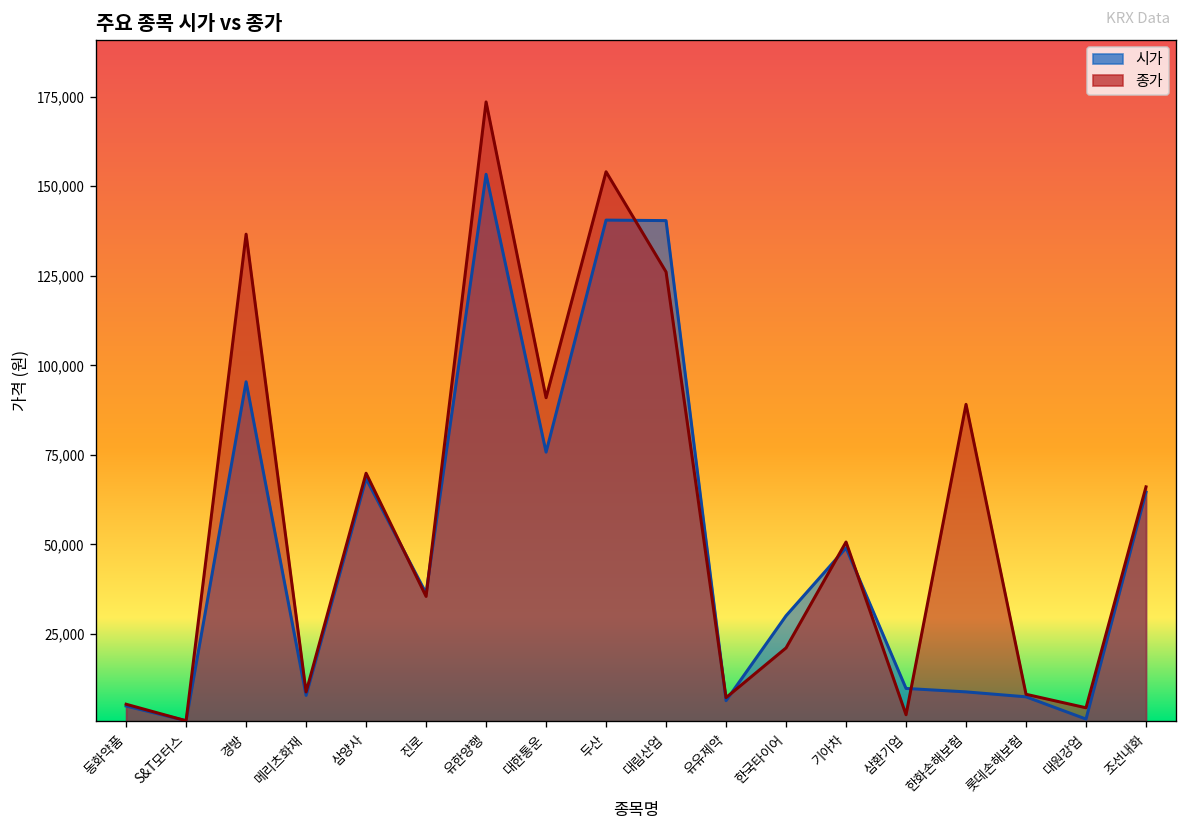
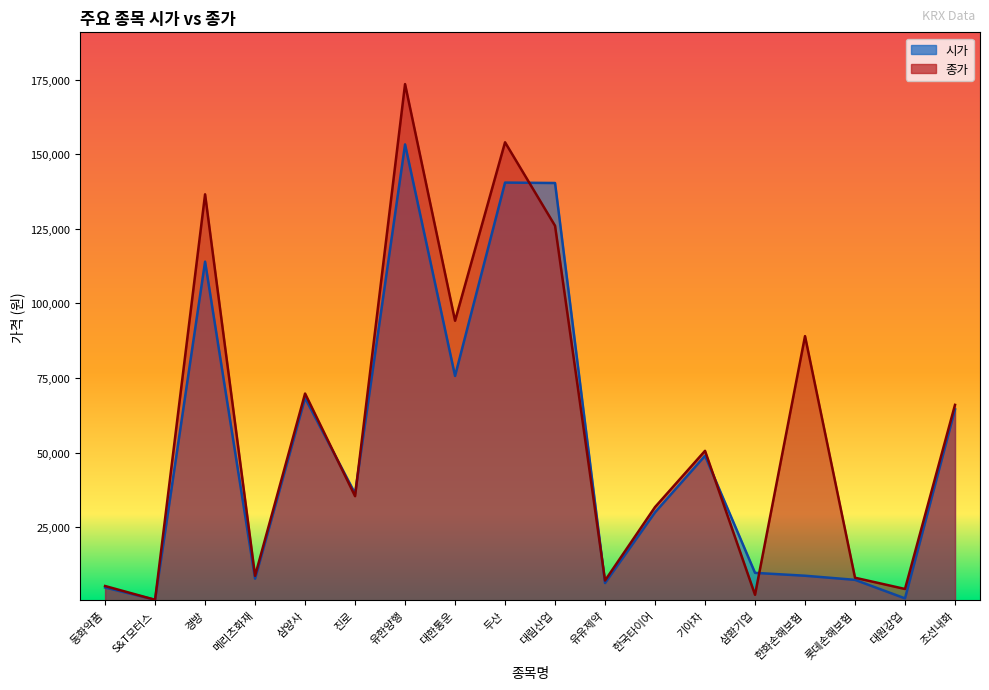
시가, 경방: 95,000 -> 114,000
종가, 대한통운: 91,000 -> 94,000
종가, 한국타이어: 21,000 -> 32,000
